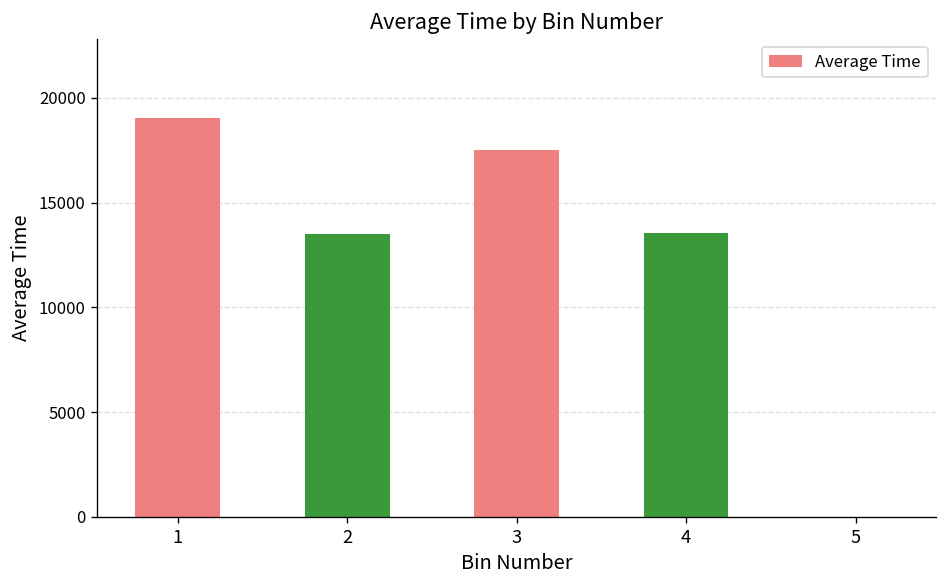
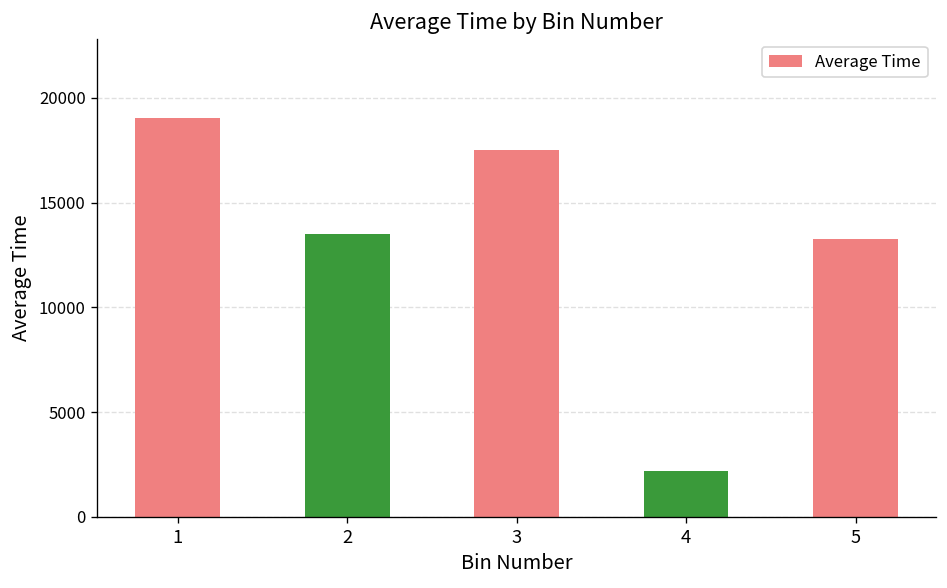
4: 13500 -> 2200
5: 0 -> 13200
